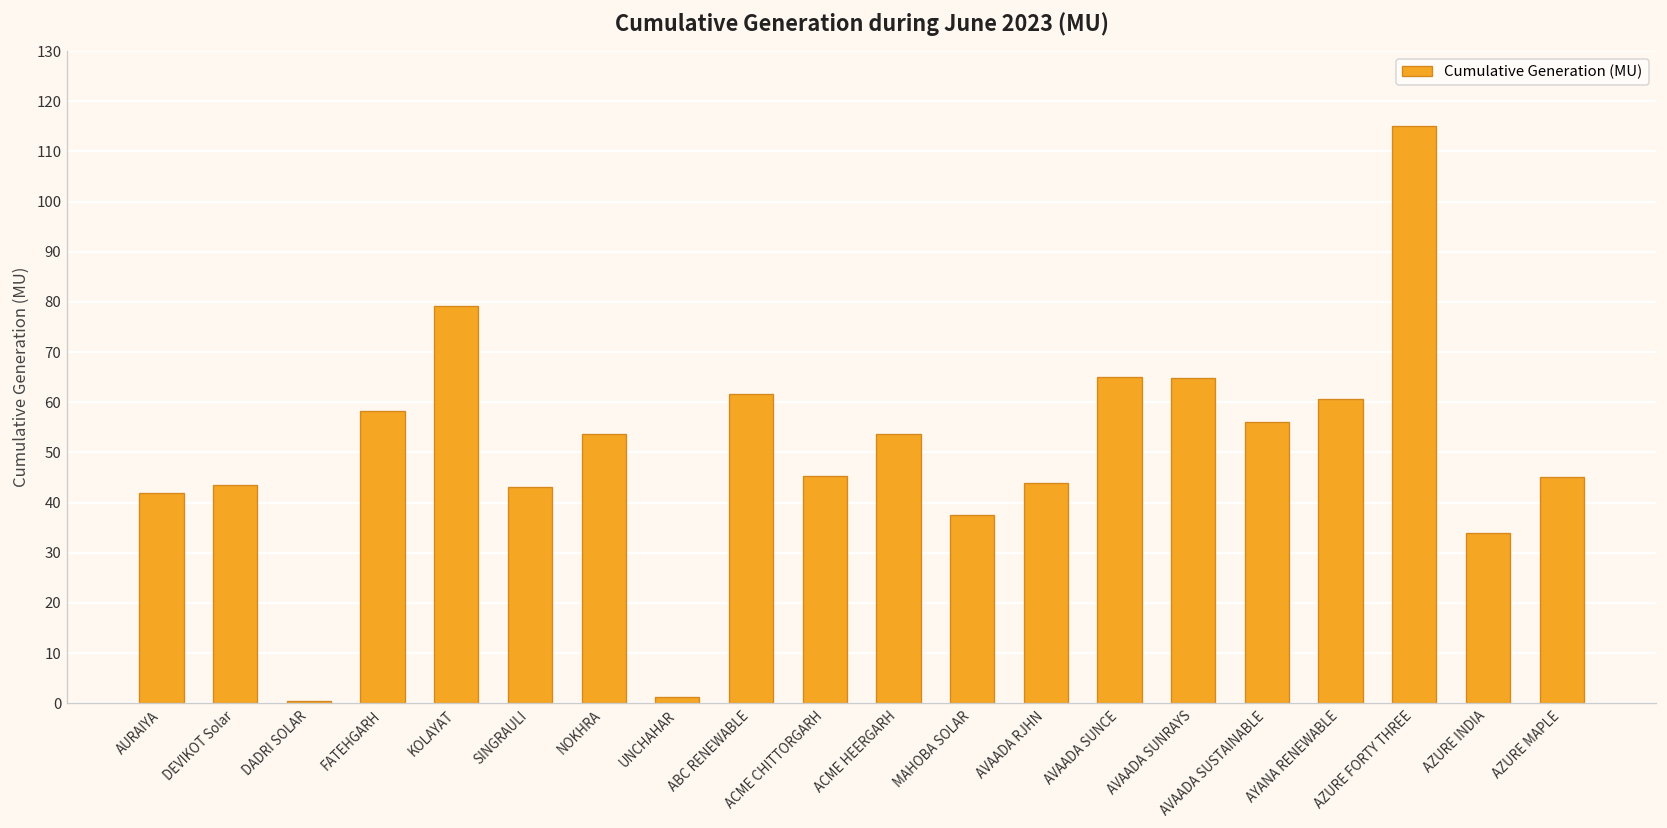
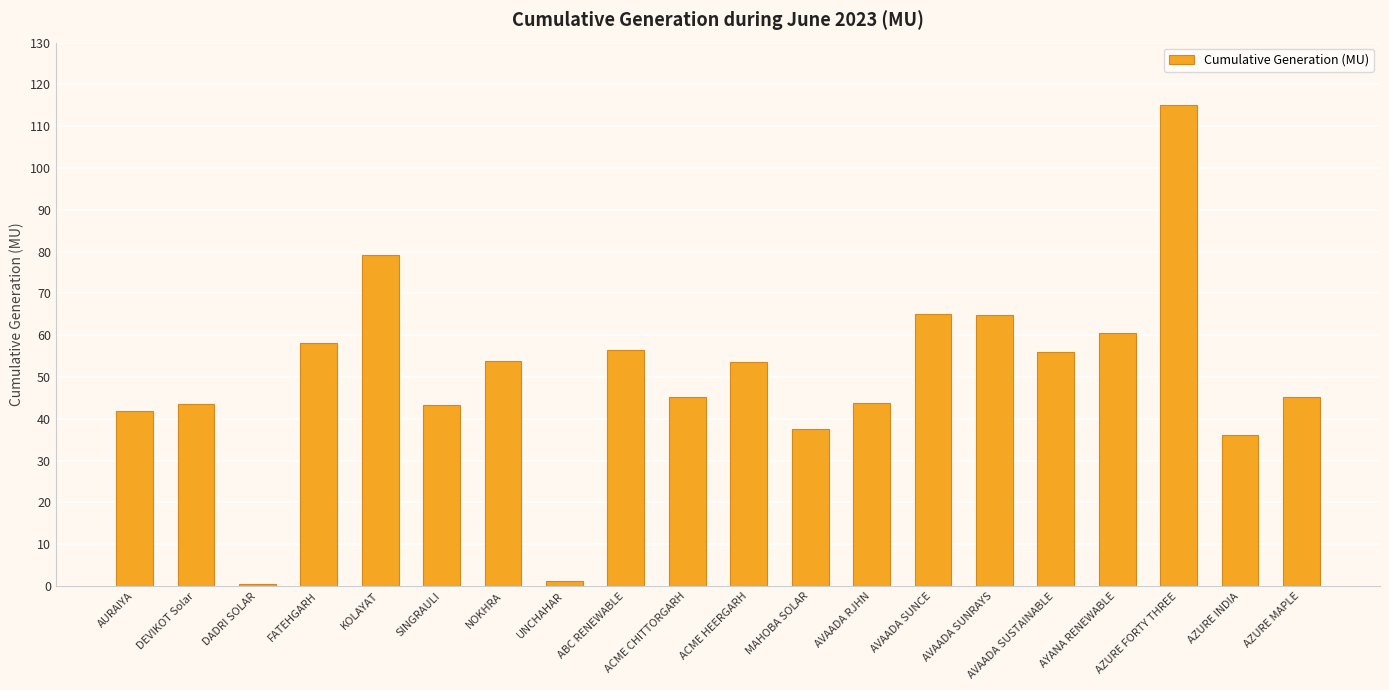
ABC RENEWABLE: 62 -> 56
AZURE INDIA: 34 -> 36
